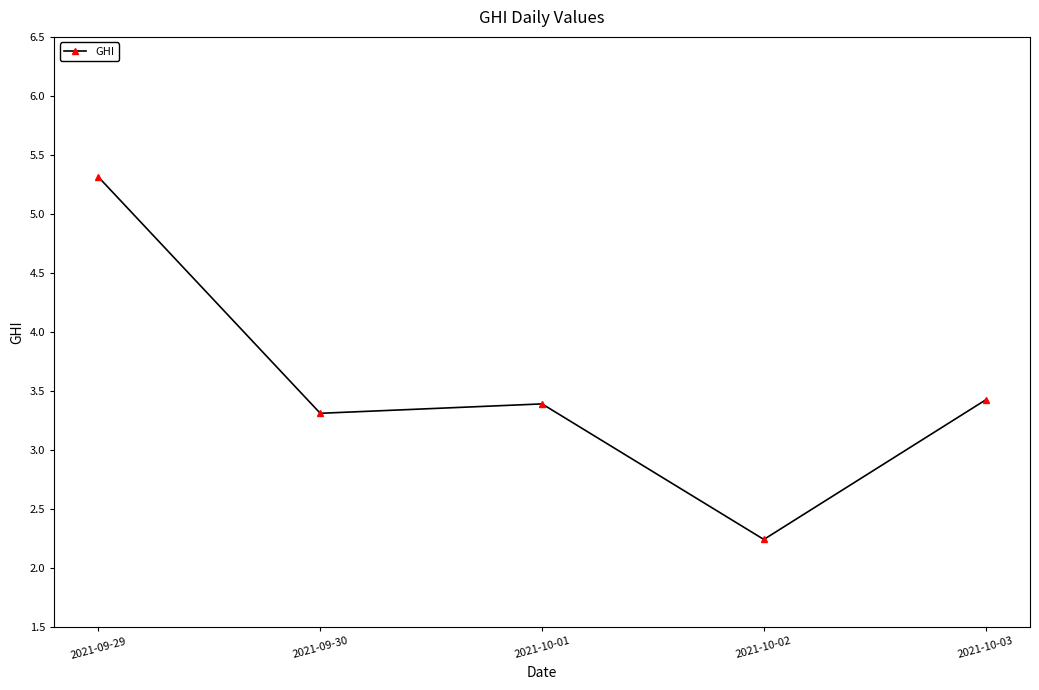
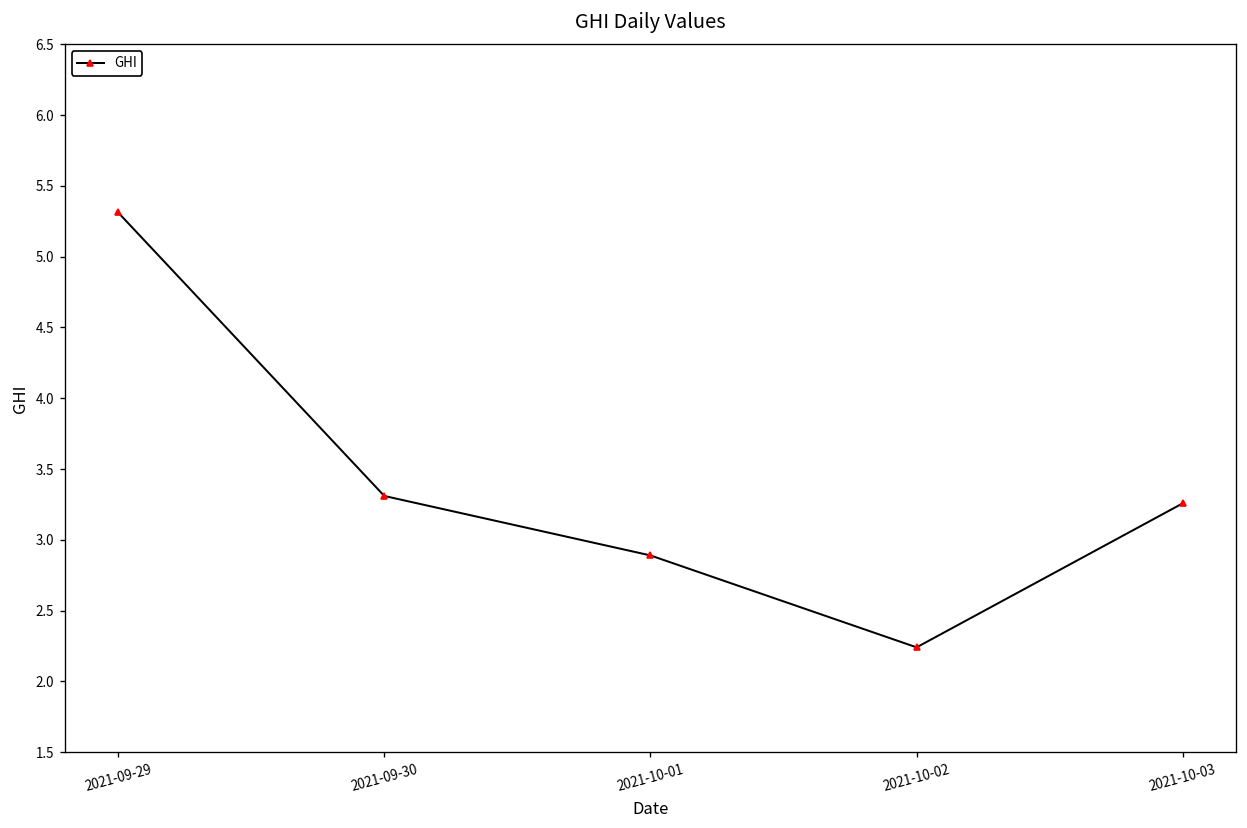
2021-10-01: 3.39 -> 2.89
2021-10-03: 3.42 -> 3.26
